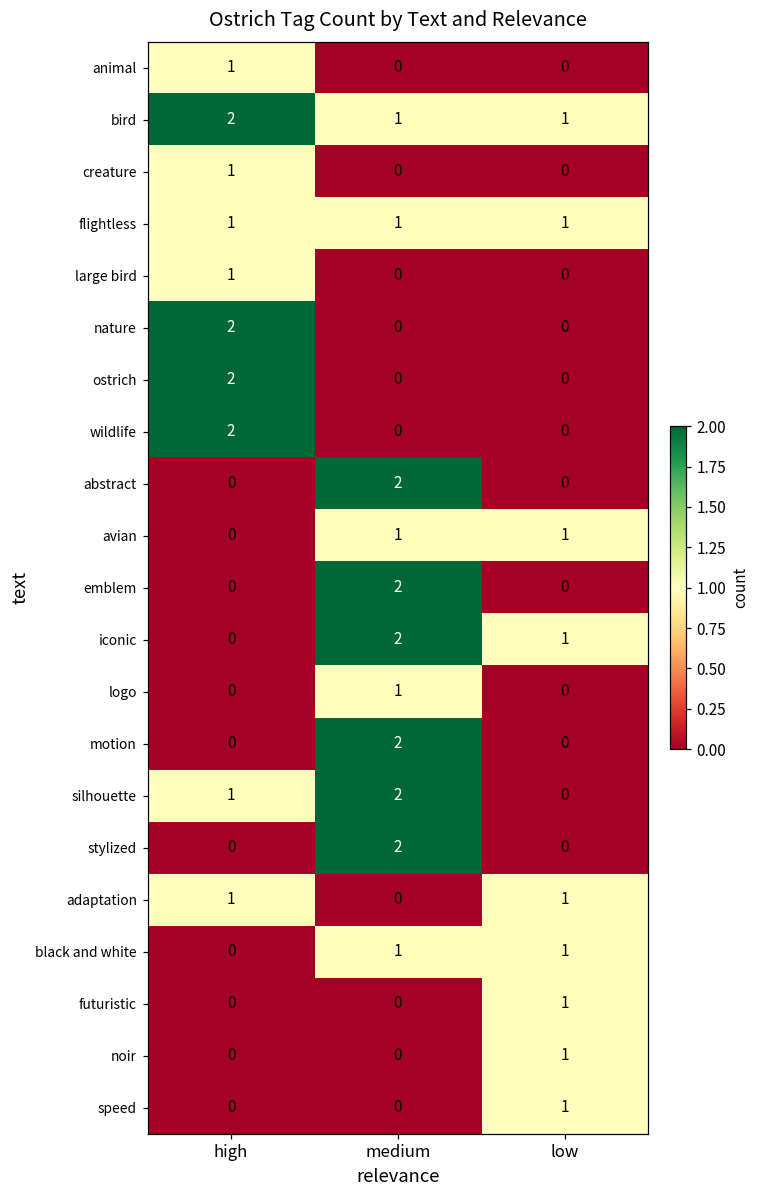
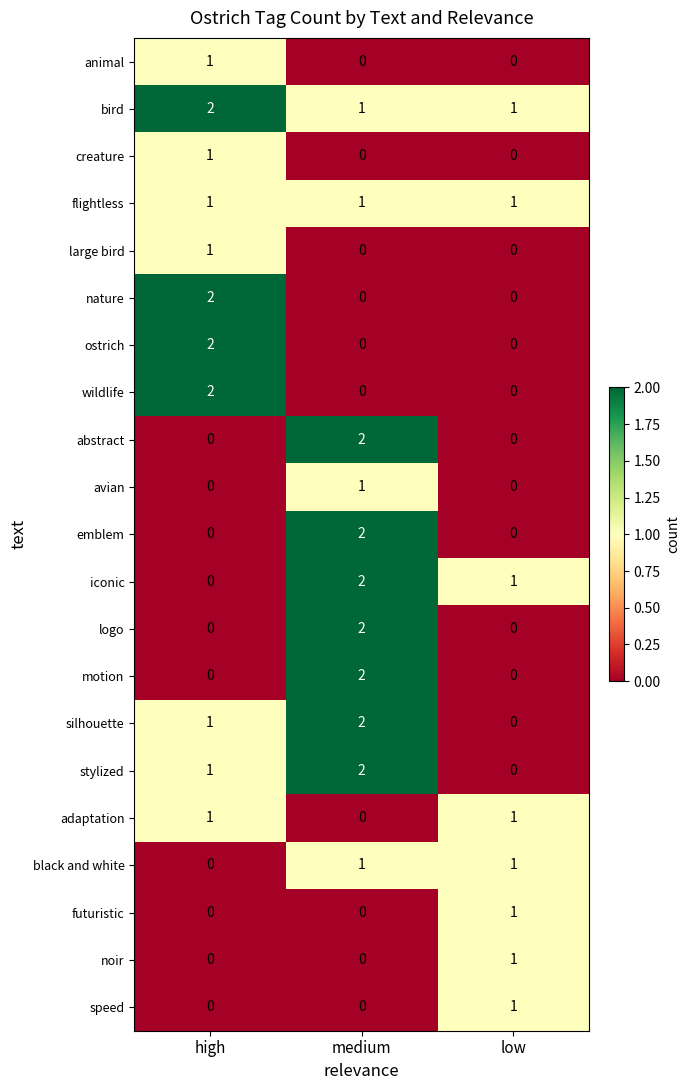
avian, low: 1 -> 0
logo, medium: 1 -> 2
stylized, high: 0 -> 1
